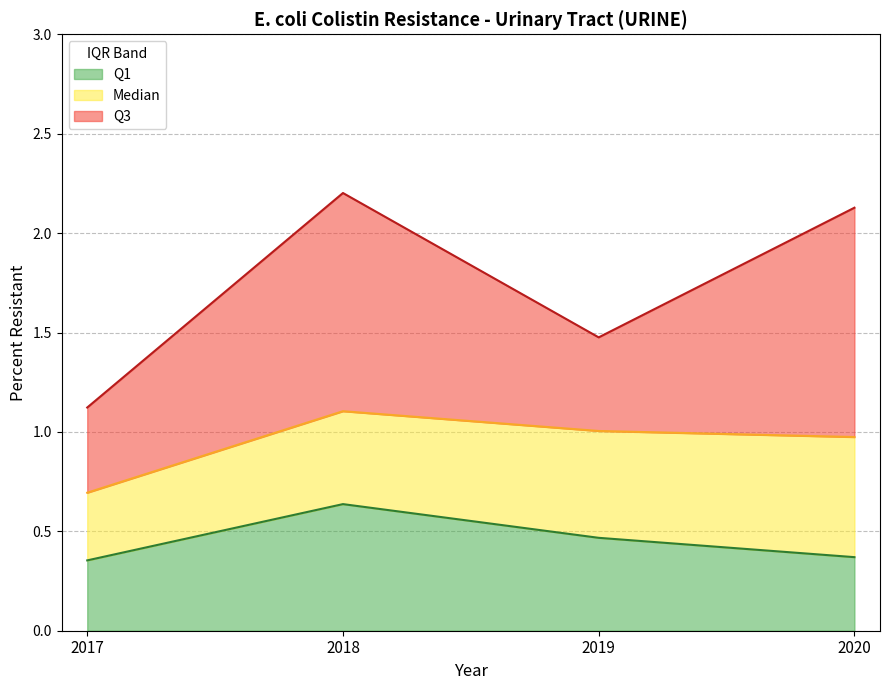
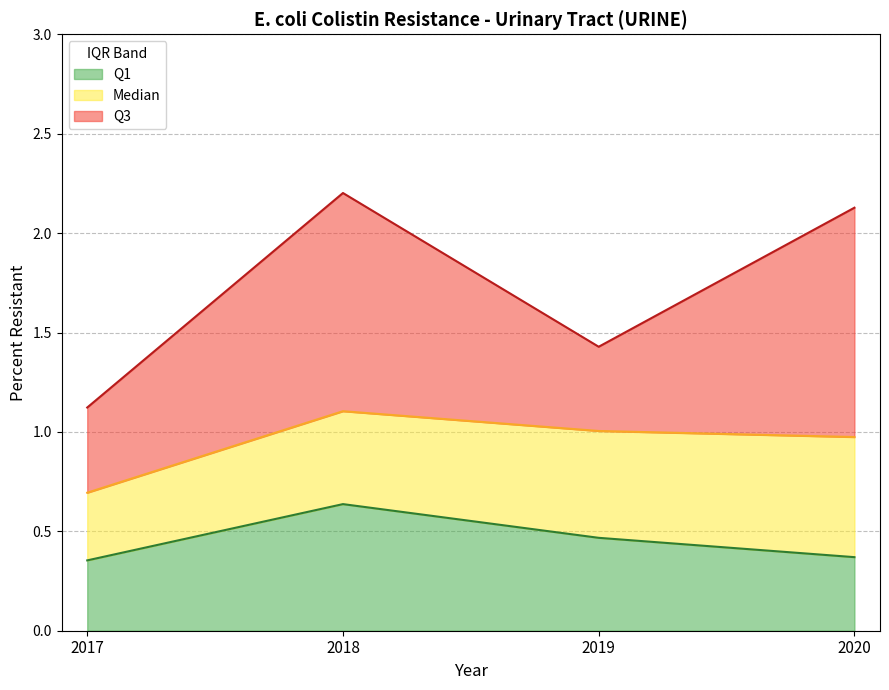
Q3, 2019: 1.48 -> 1.43
